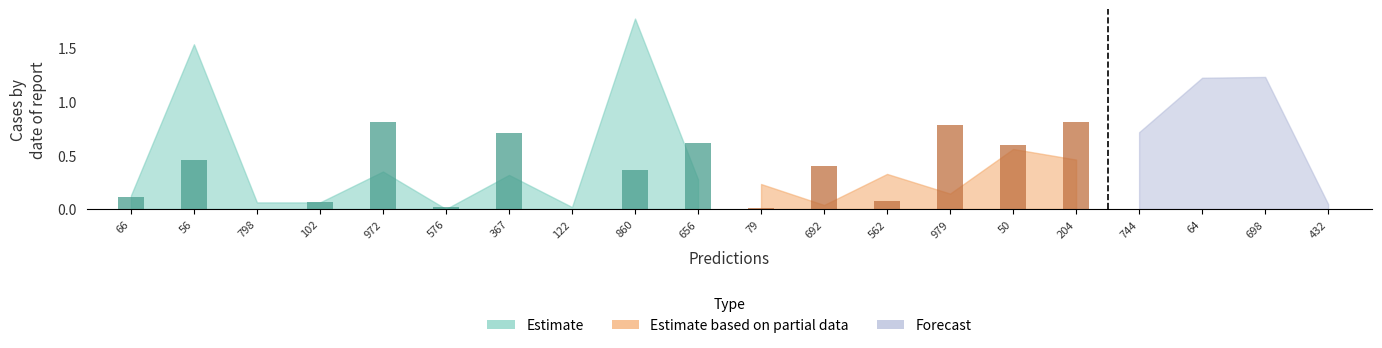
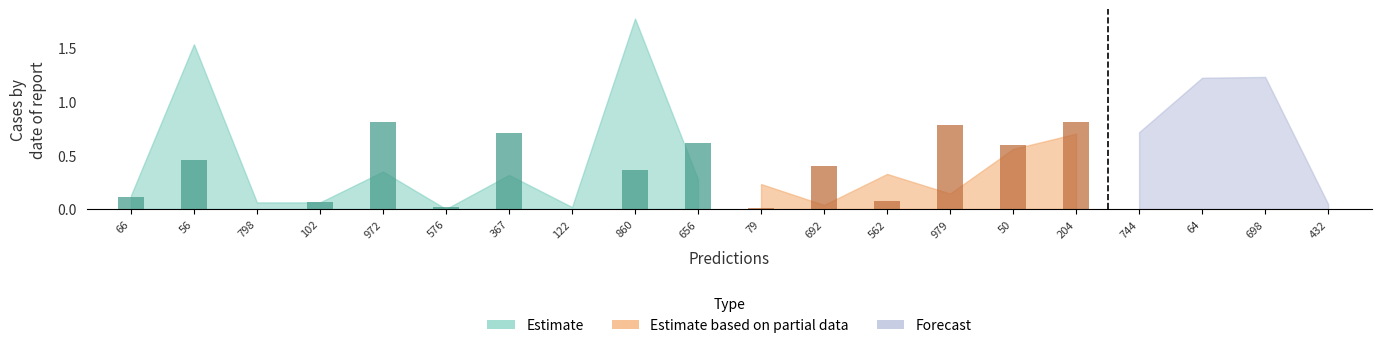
Estimate based on partial data, 204: 0.46 -> 0.70
